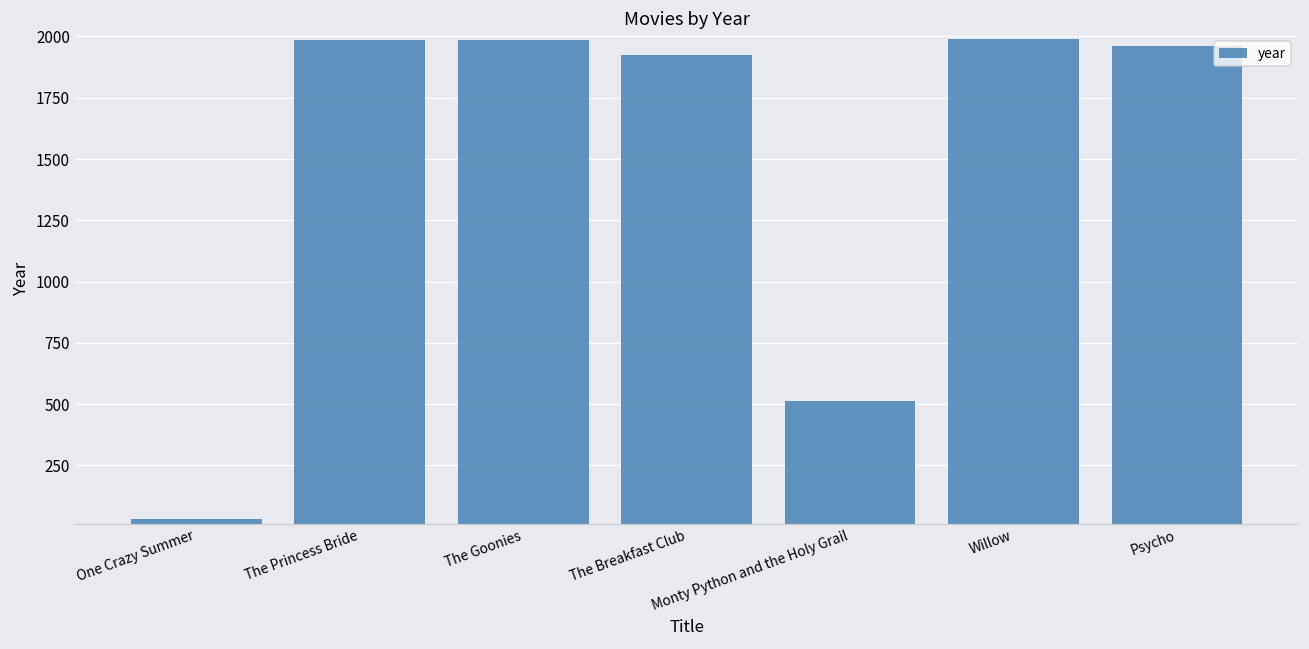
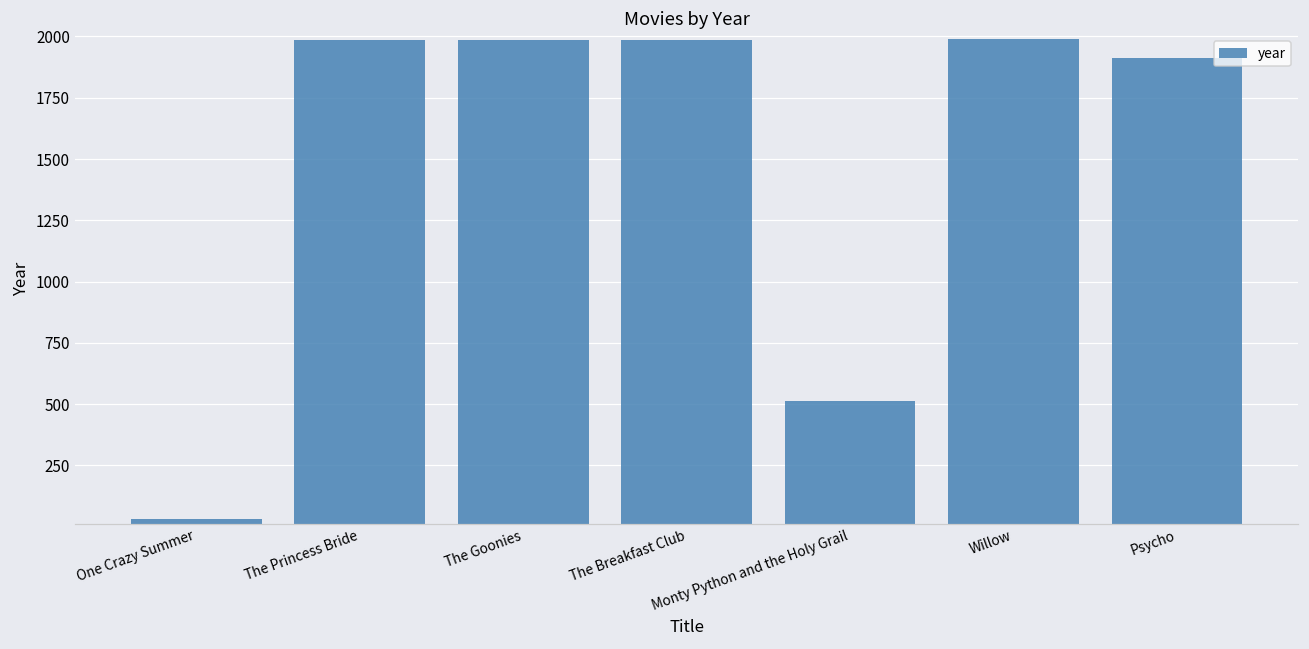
The Breakfast Club: 1930 -> 1990
Psycho: 1960 -> 1910
